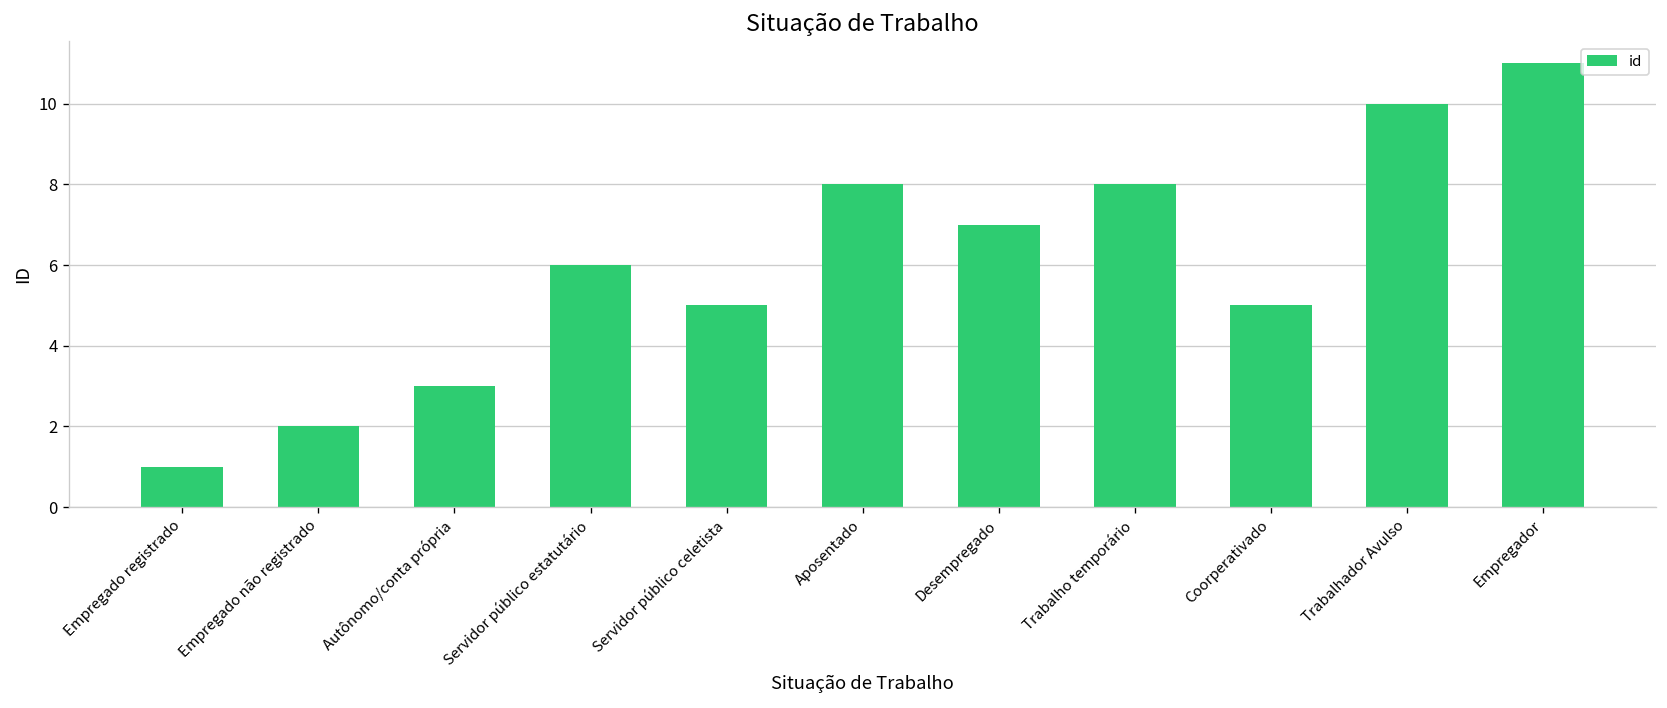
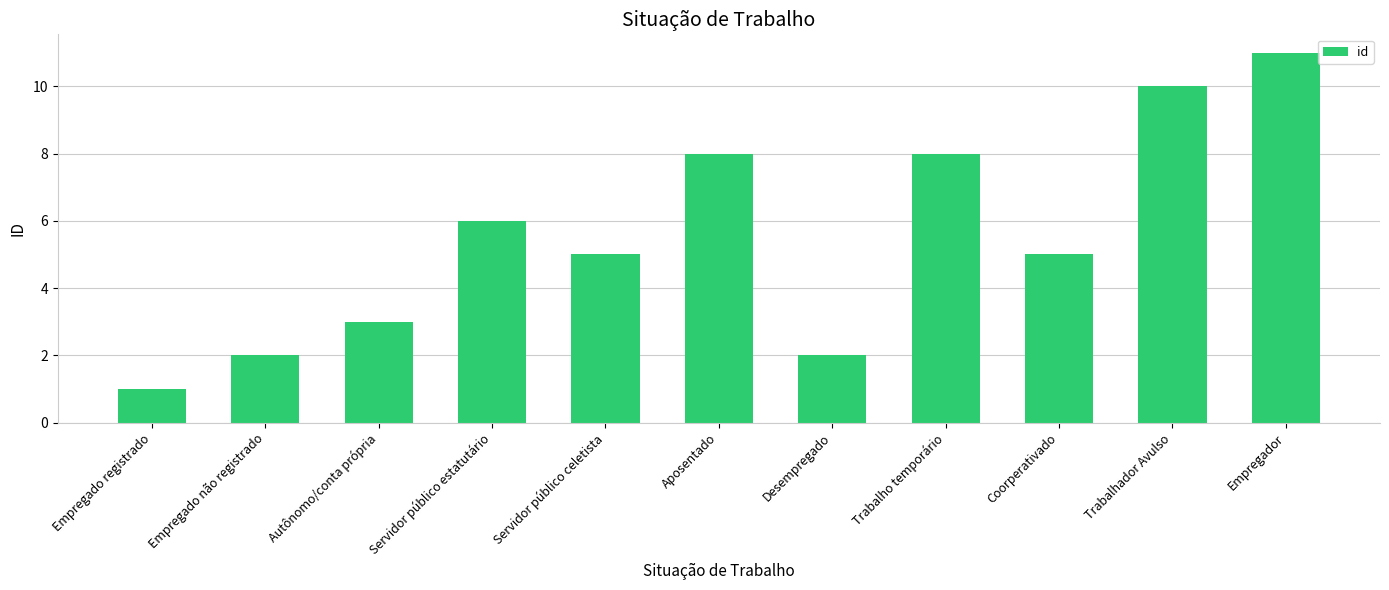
Desempregado: 7 -> 2
